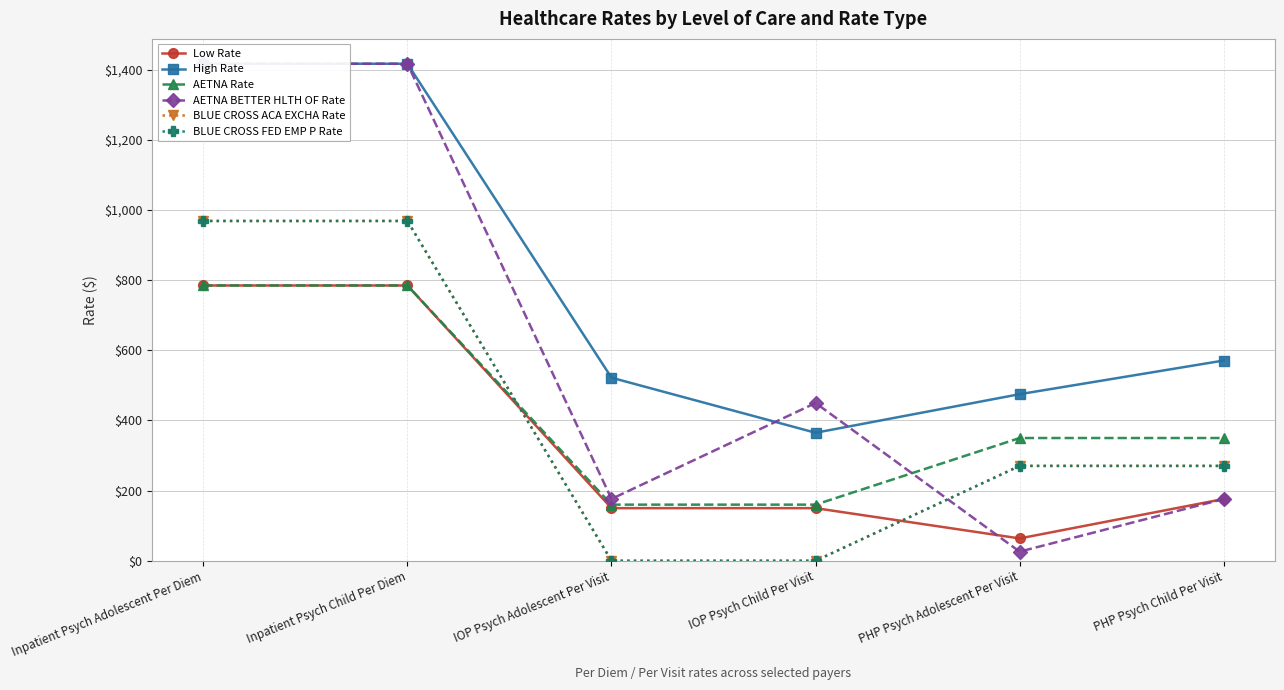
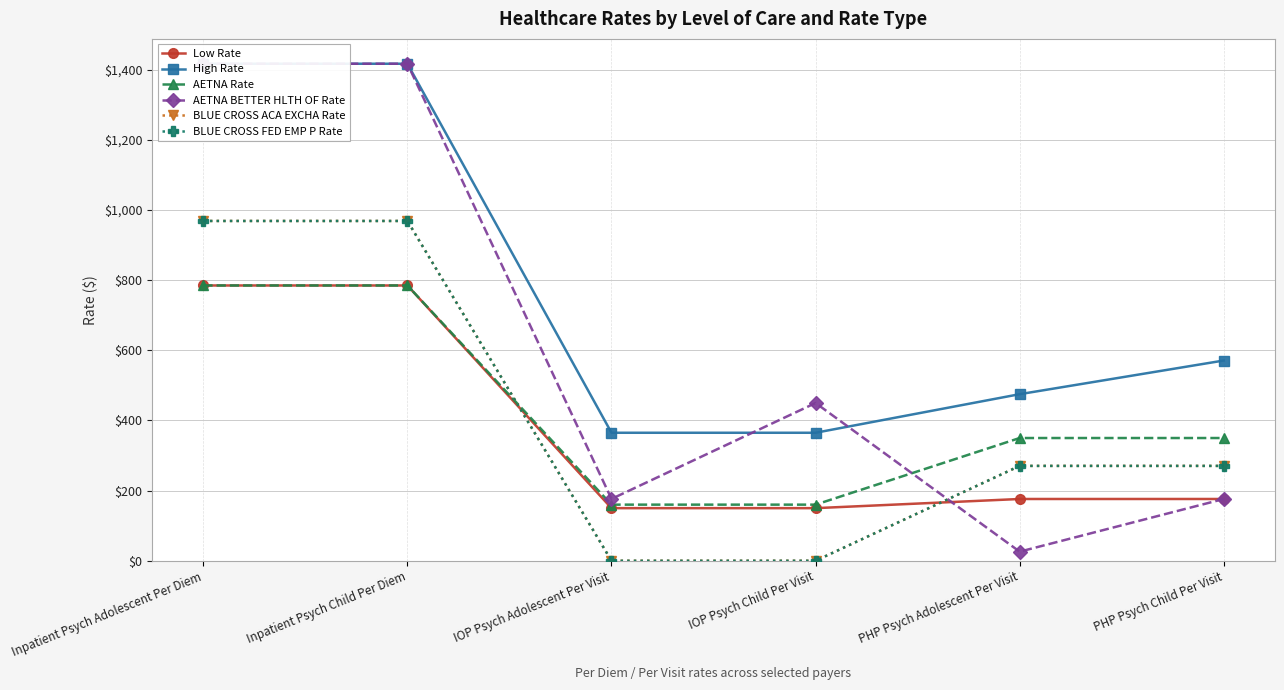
High Rate, IOP Psych Adolescent Per Visit: $520 -> $370
Low Rate, PHP Psych Adolescent Per Visit: $60 -> $180
